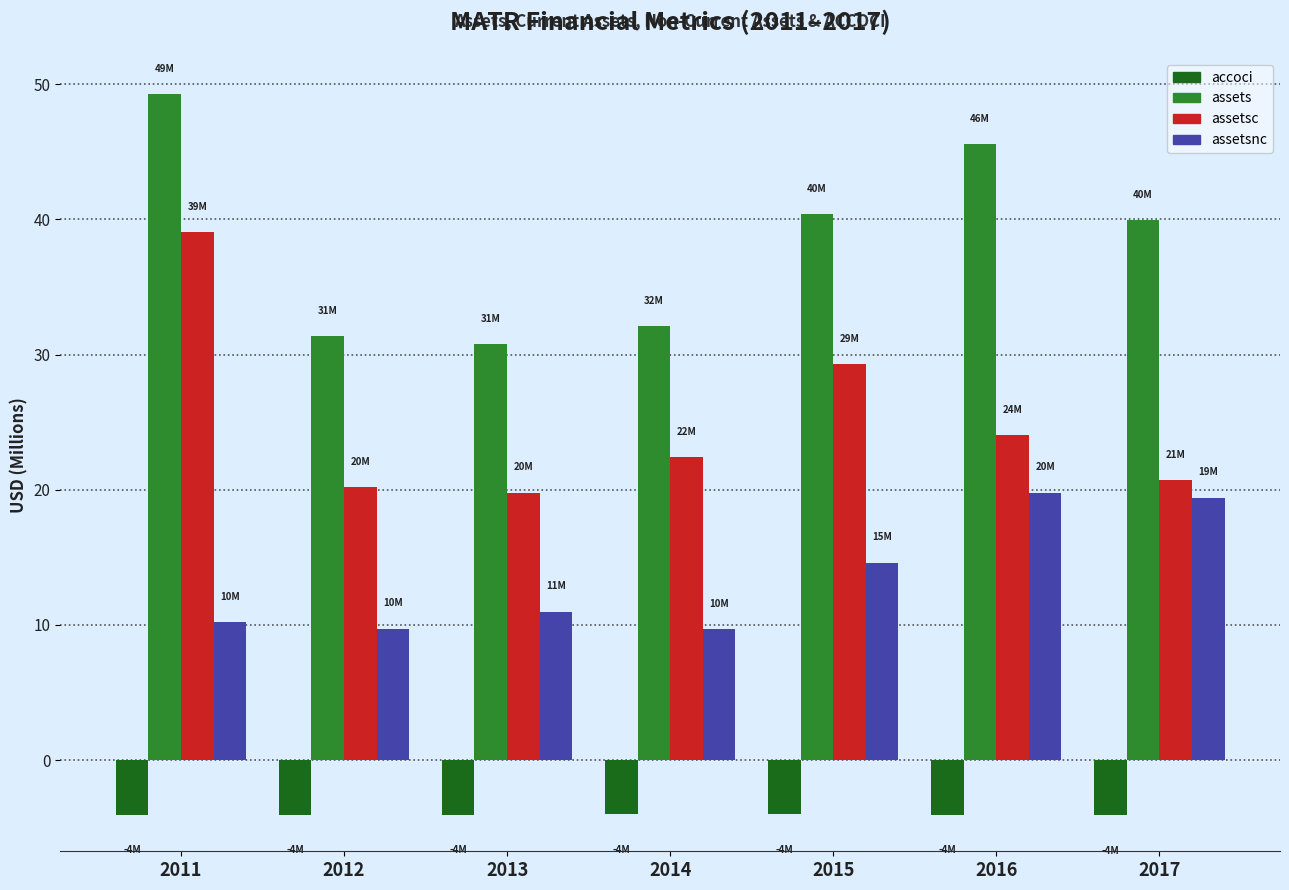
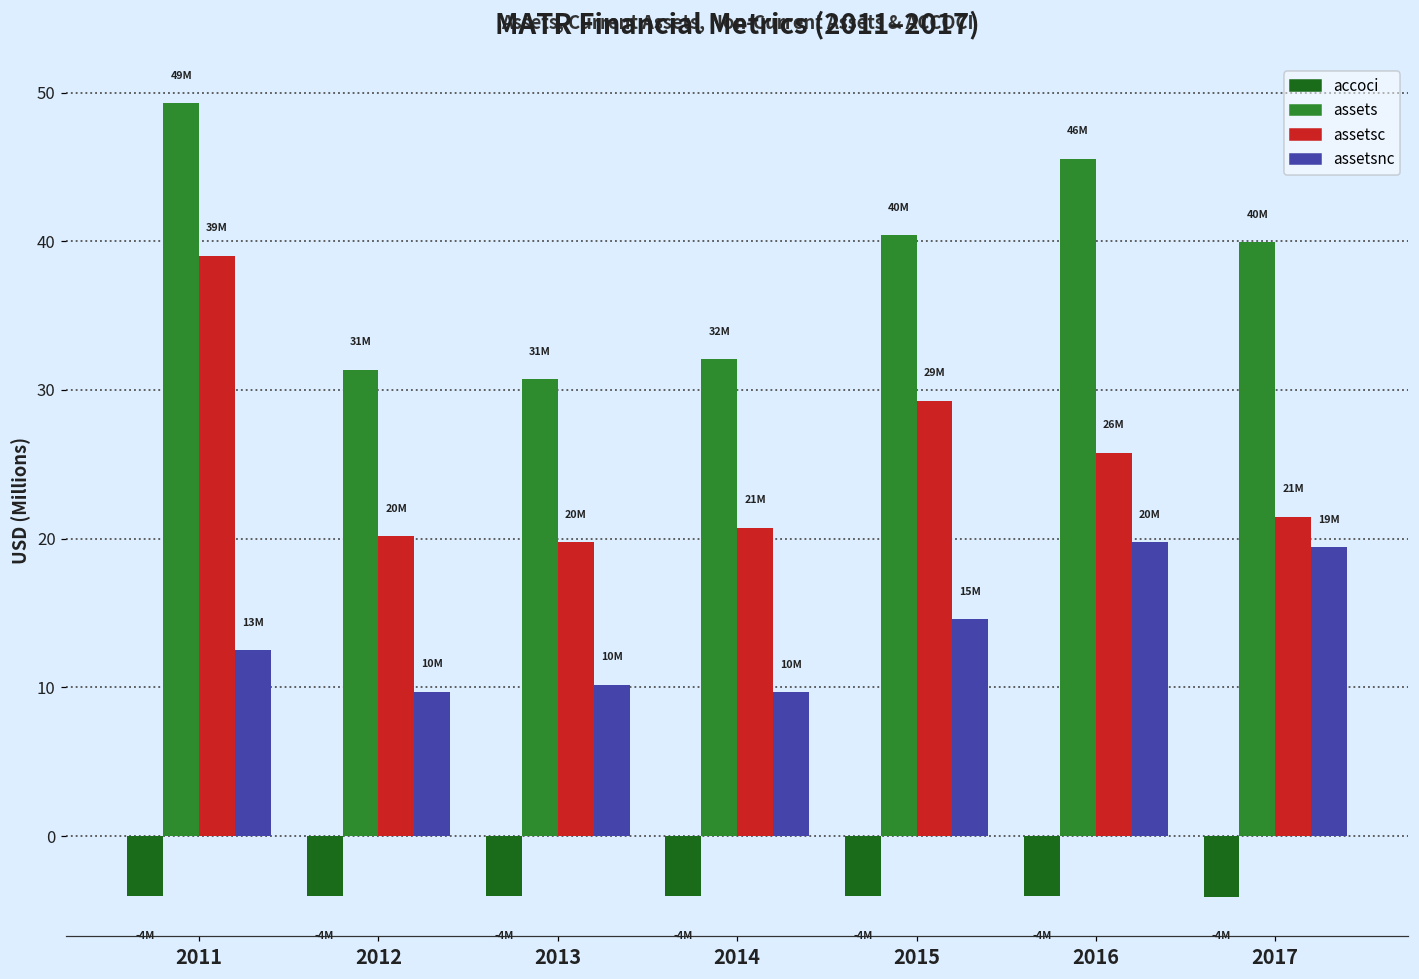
assetsnc, 2011: 10M -> 13M
assetsnc, 2013: 11M -> 10M
assetsc, 2014: 22M -> 21M
assetsc, 2016: 24M -> 26M
assetsc, 2017: 20.7 -> 21.5
